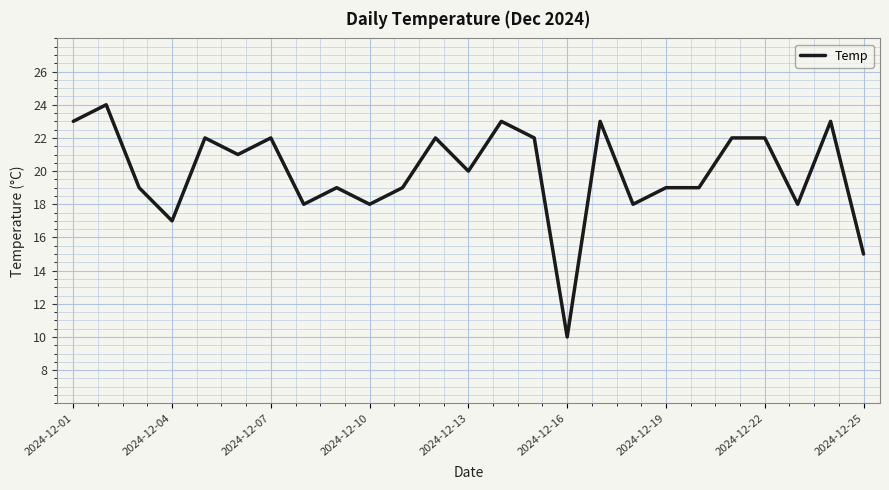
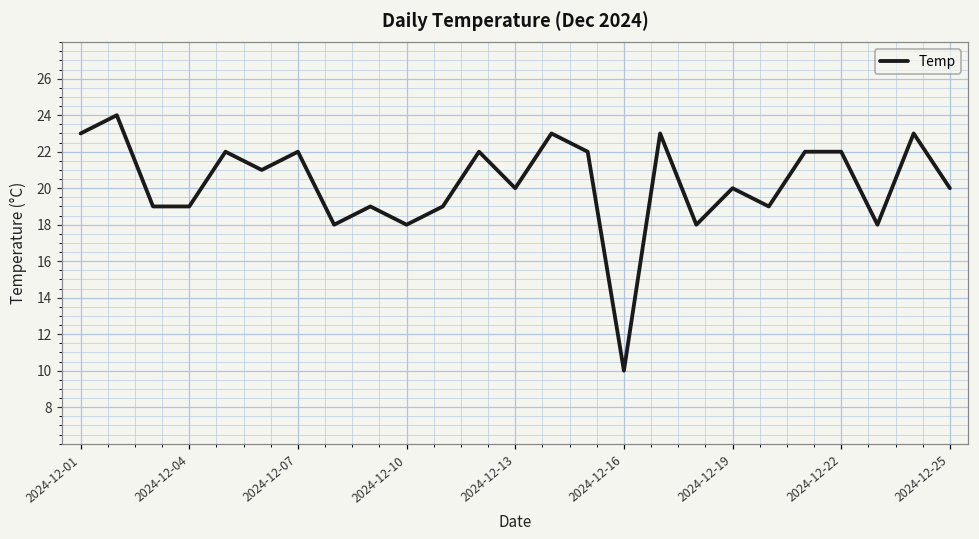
2024-12-04: 17 -> 19
2024-12-19: 19 -> 20
2024-12-25: 15 -> 20
